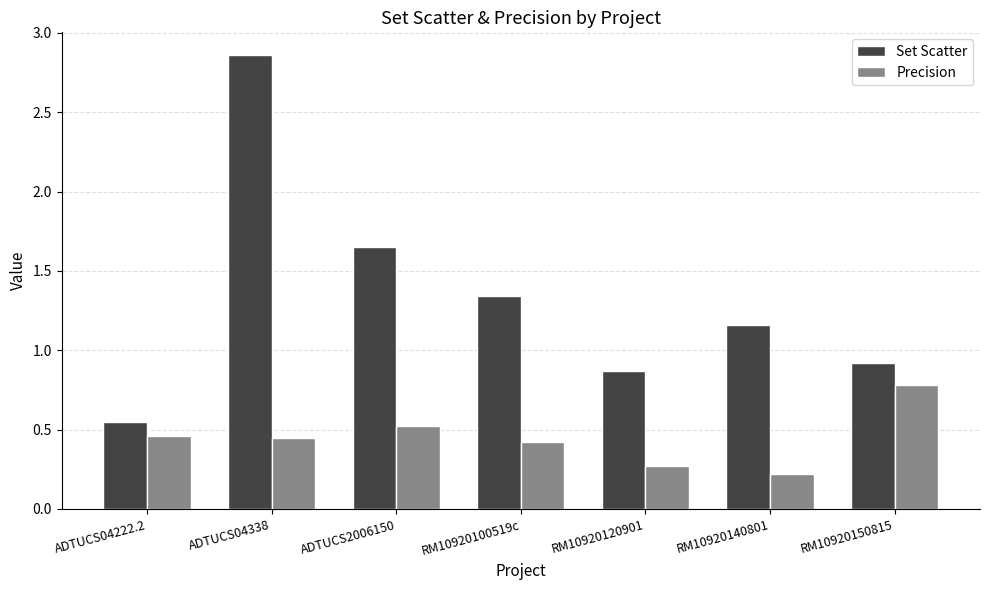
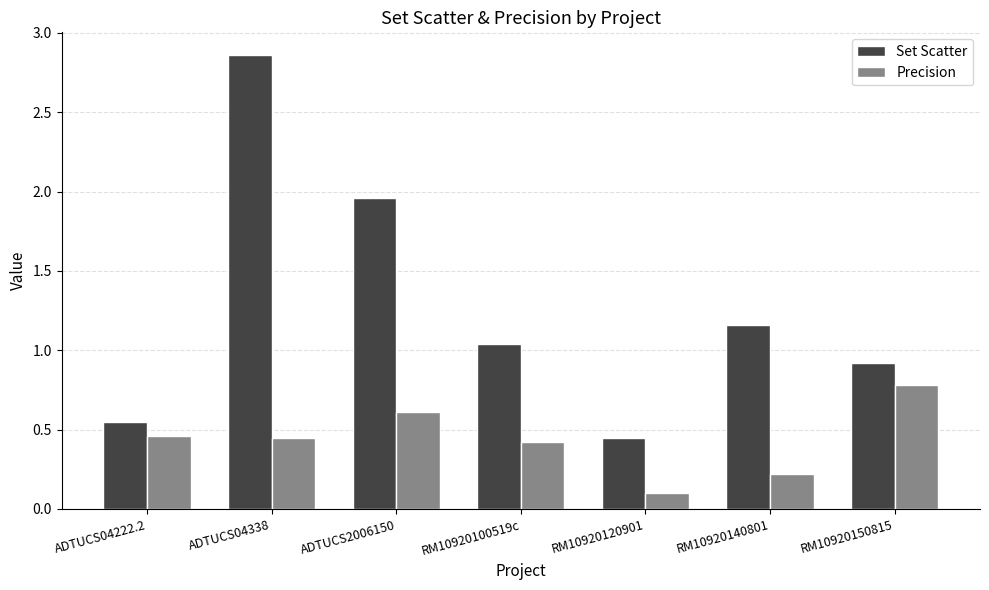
Set Scatter, ADTUCS2006150: 1.65 -> 1.96
Precision, ADTUCS2006150: 0.52 -> 0.61
Set Scatter, RM10920100519c: 1.34 -> 1.04
Set Scatter, RM10920120901: 0.87 -> 0.45
Precision, RM10920120901: 0.27 -> 0.10
